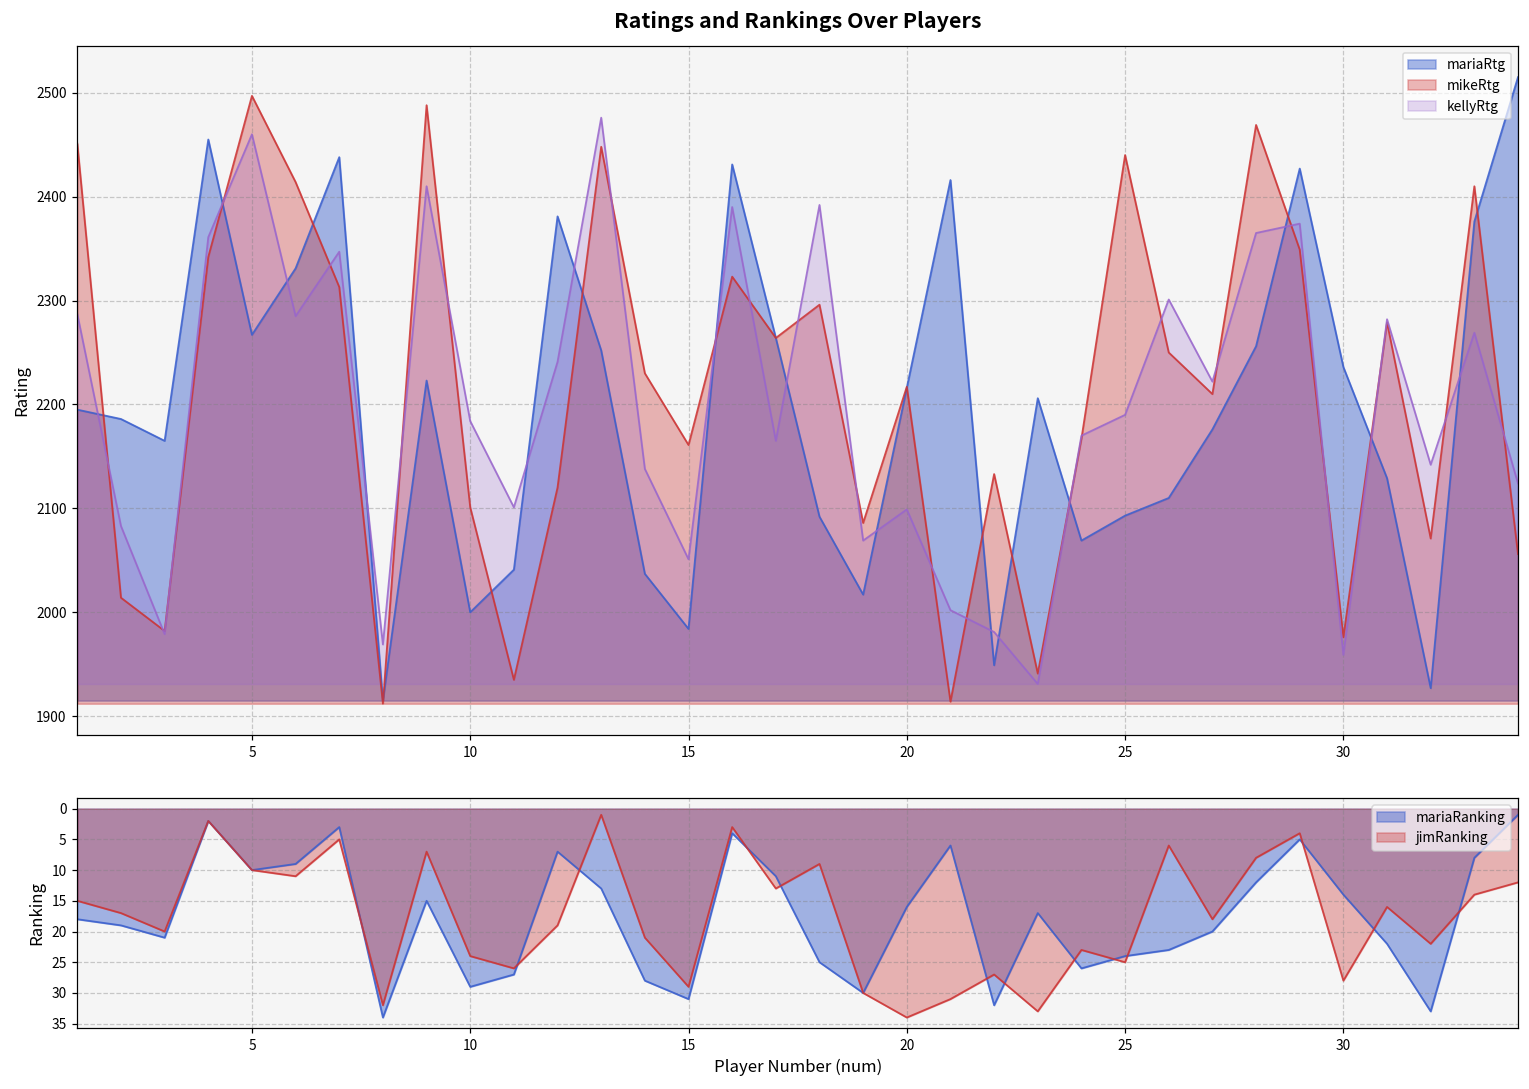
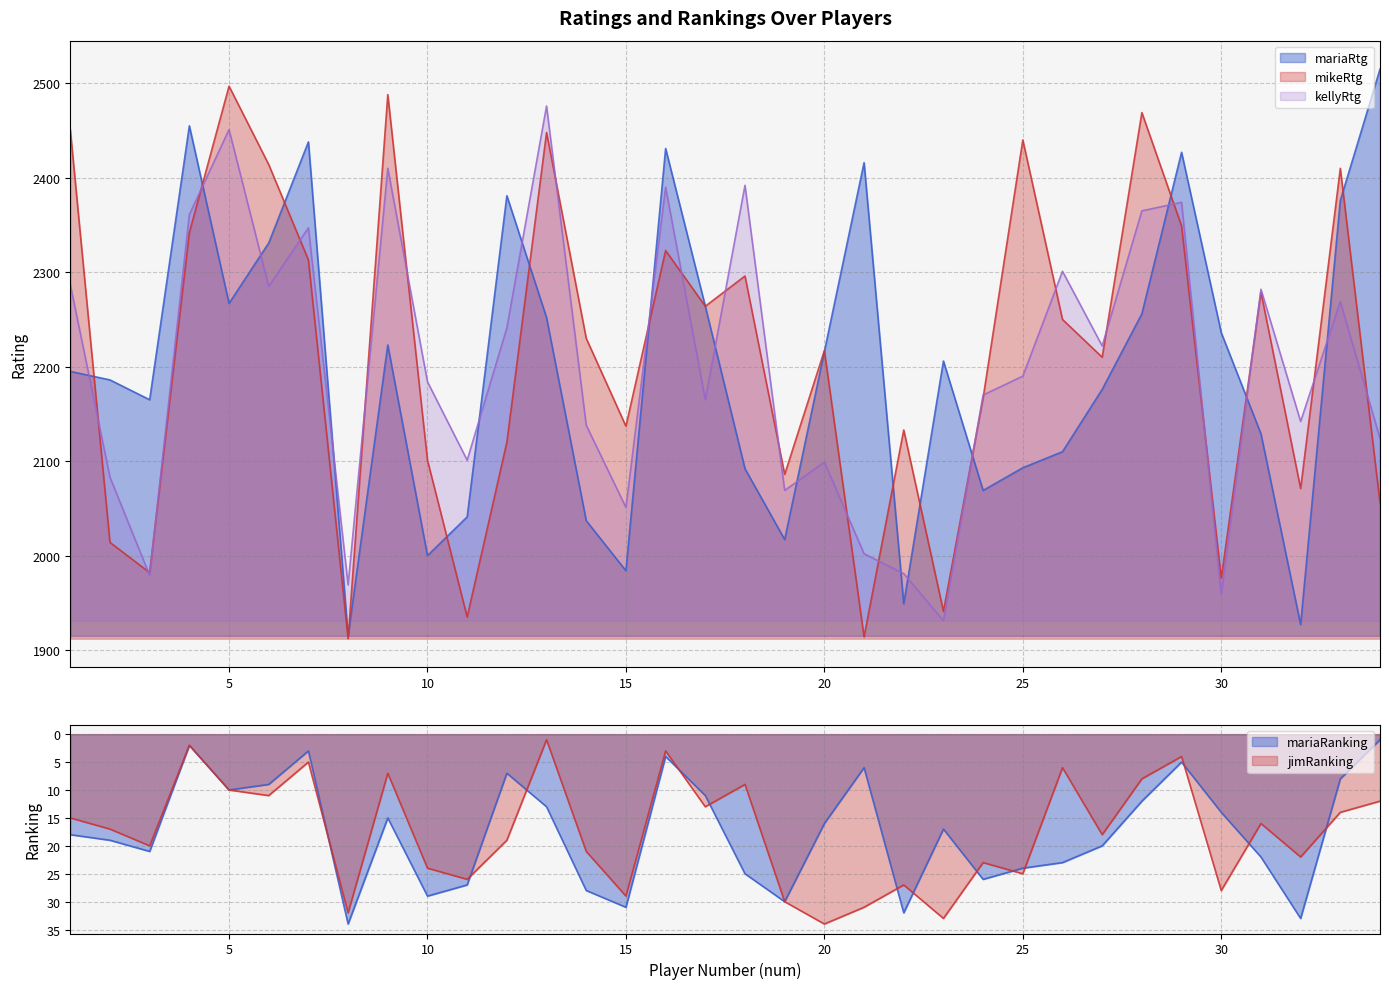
Ratings and Rankings Over Players, kellyRtg, 5: 2460 -> 2450
Ratings and Rankings Over Players, mikeRtg, 15: 2160 -> 2140
